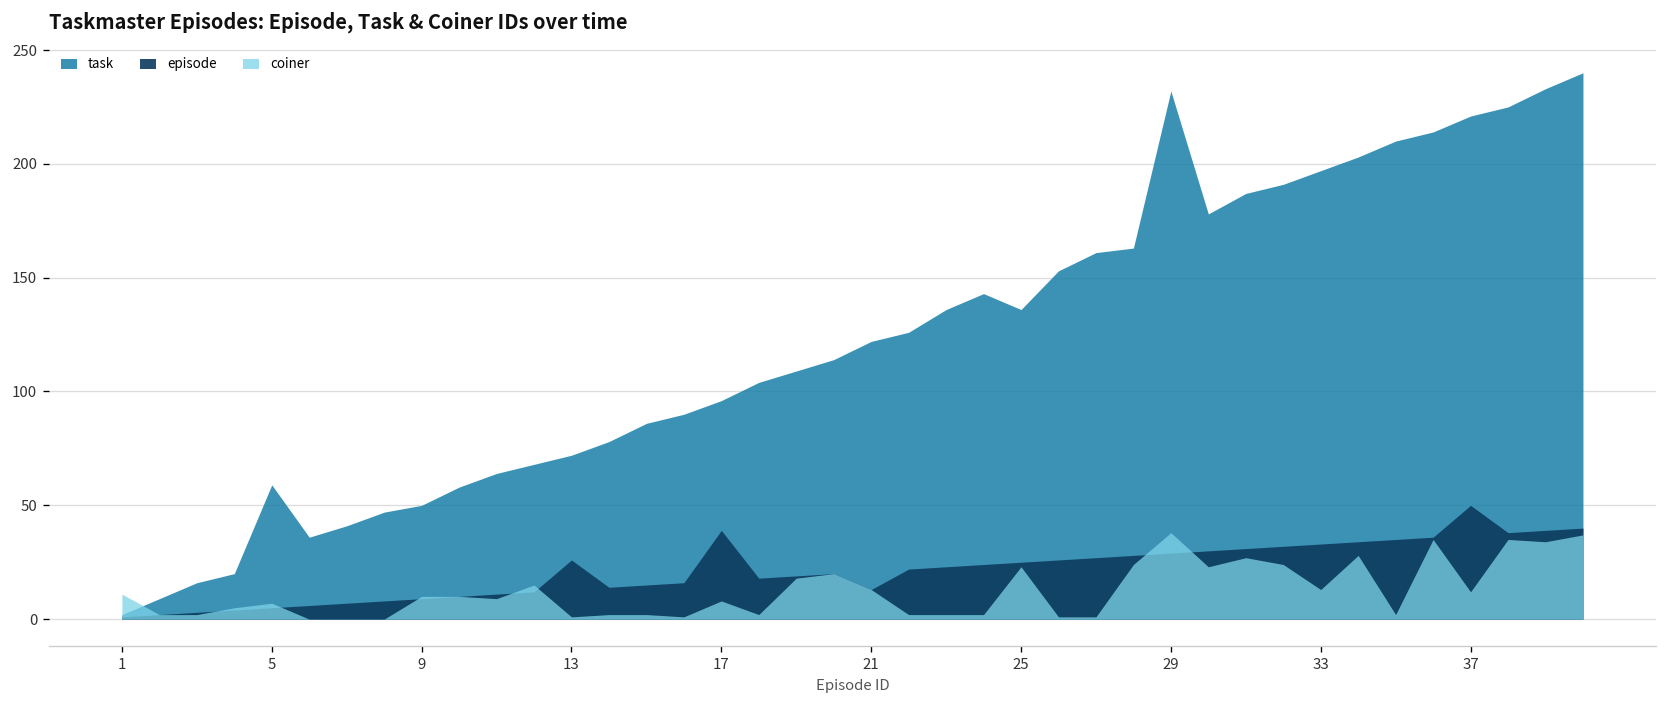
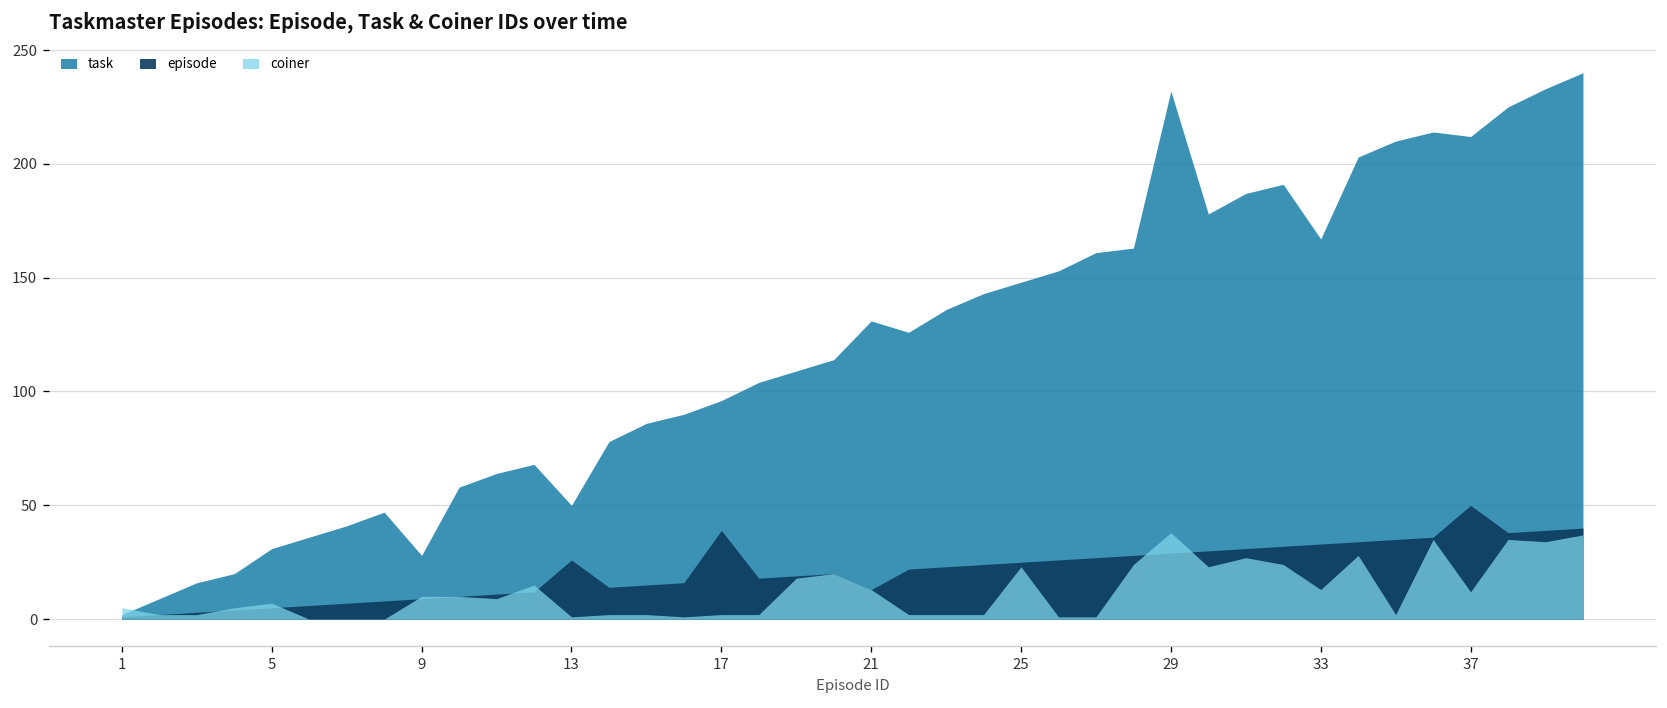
coiner, 1: 11 -> 5
task, 5: 59 -> 31
task, 9: 50 -> 28
task, 13: 72 -> 50
coiner, 17: 8 -> 2
task, 21: 122 -> 131
task, 25: 136 -> 148
task, 33: 197 -> 167
task, 37: 221 -> 212
